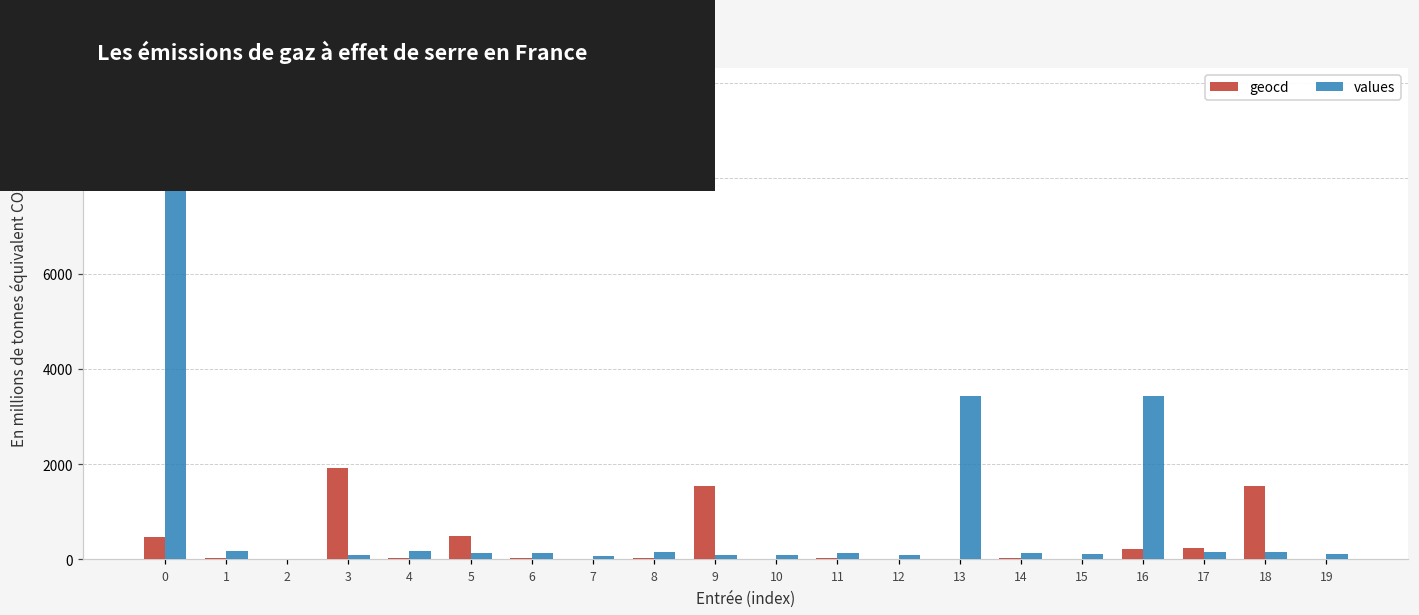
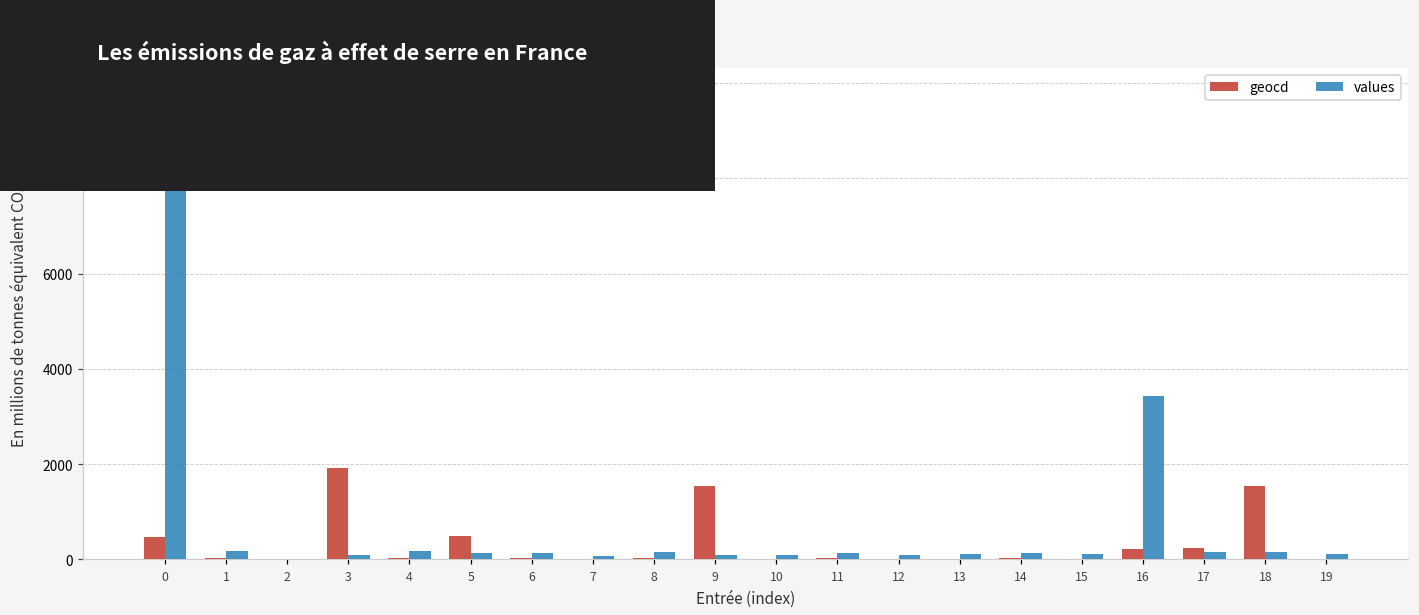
values, 13: 3400 -> 100
